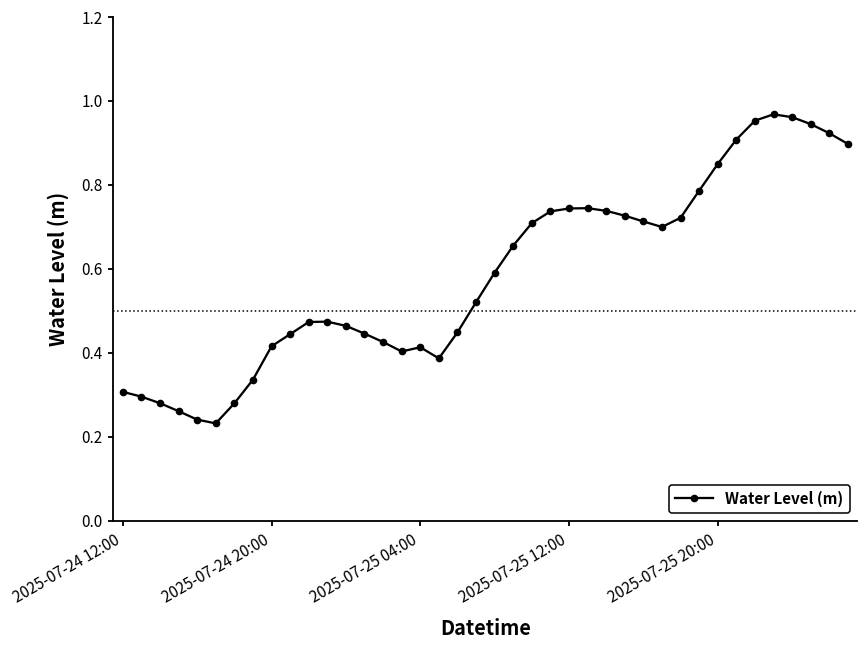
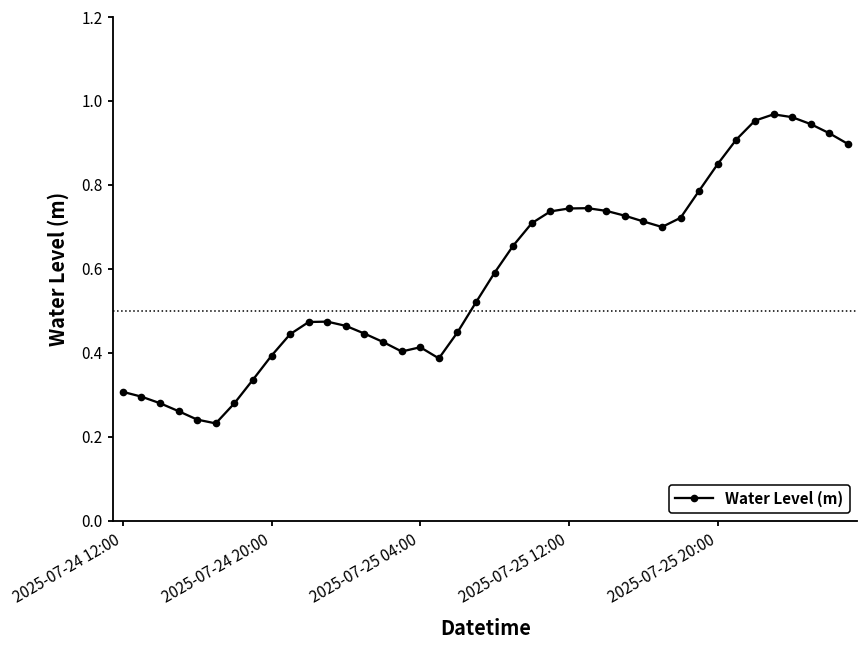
2025-07-24 20:00: 0.42 -> 0.39
